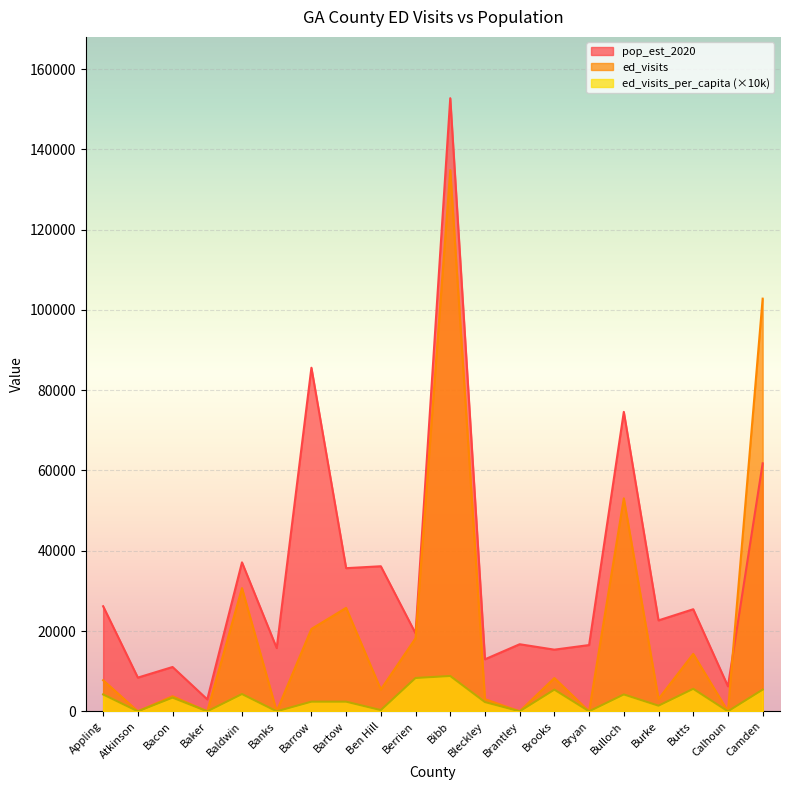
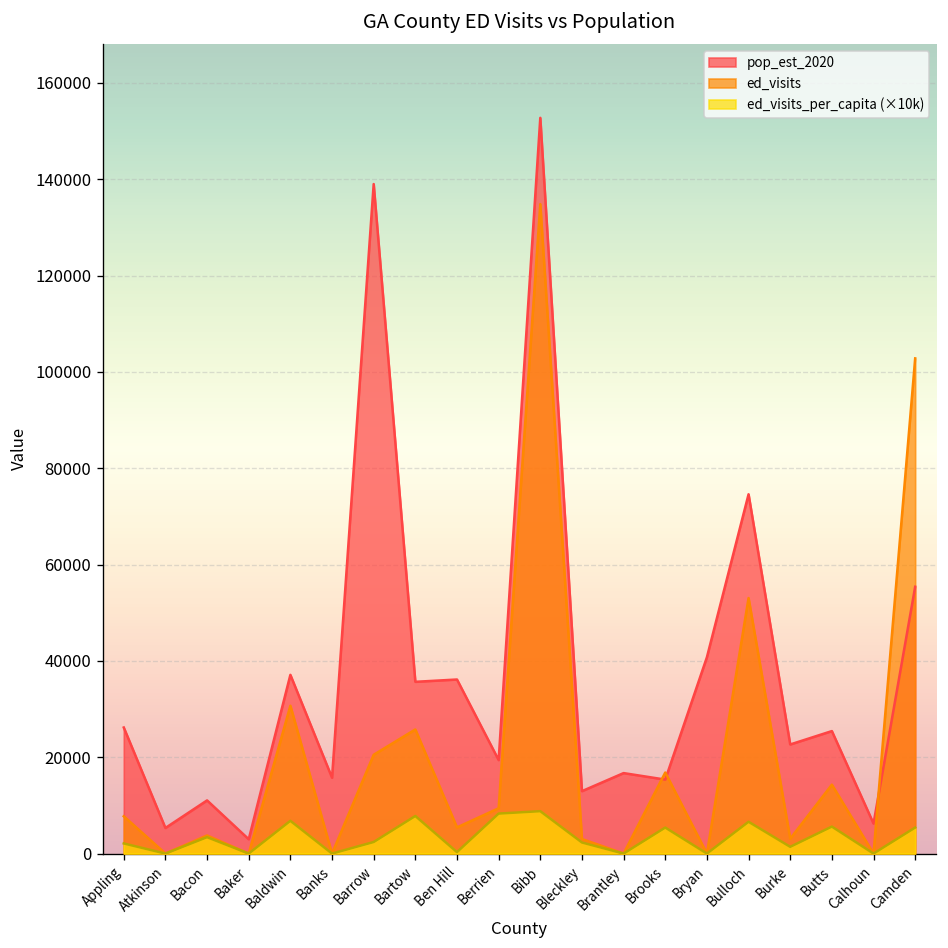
ed_visits_per_capita (×10k), Appling: 4000 -> 2000
pop_est_2020, Atkinson: 8000 -> 5000
ed_visits_per_capita (×10k), Baldwin: 4000 -> 7000
pop_est_2020, Barrow: 86000 -> 139000
ed_visits_per_capita (×10k), Bartow: 2000 -> 8000
ed_visits, Berrien: 18000 -> 9000
ed_visits, Brooks: 8000 -> 17000
pop_est_2020, Bryan: 17000 -> 41000
ed_visits_per_capita (×10k), Bulloch: 4000 -> 7000
pop_est_2020, Camden: 62000 -> 55000
